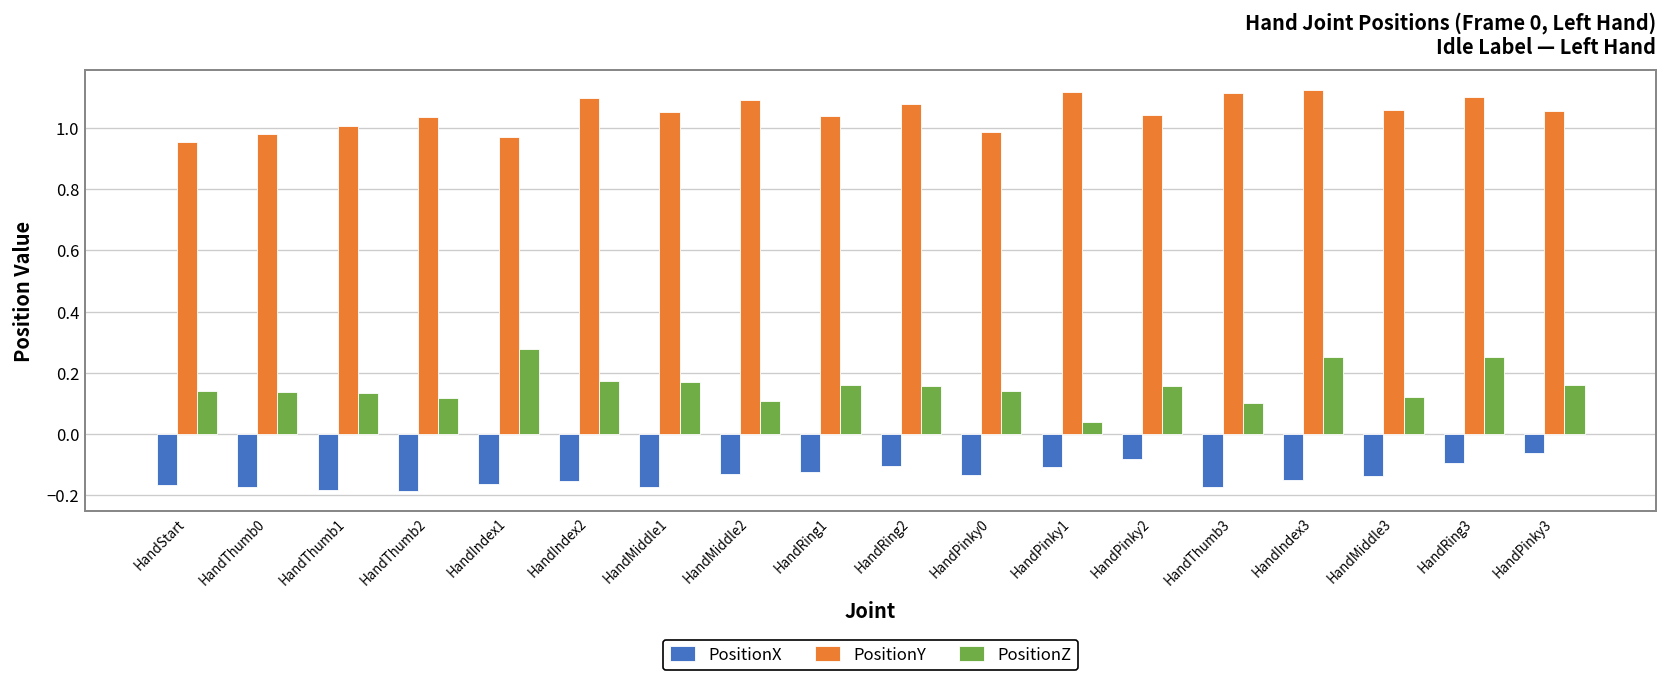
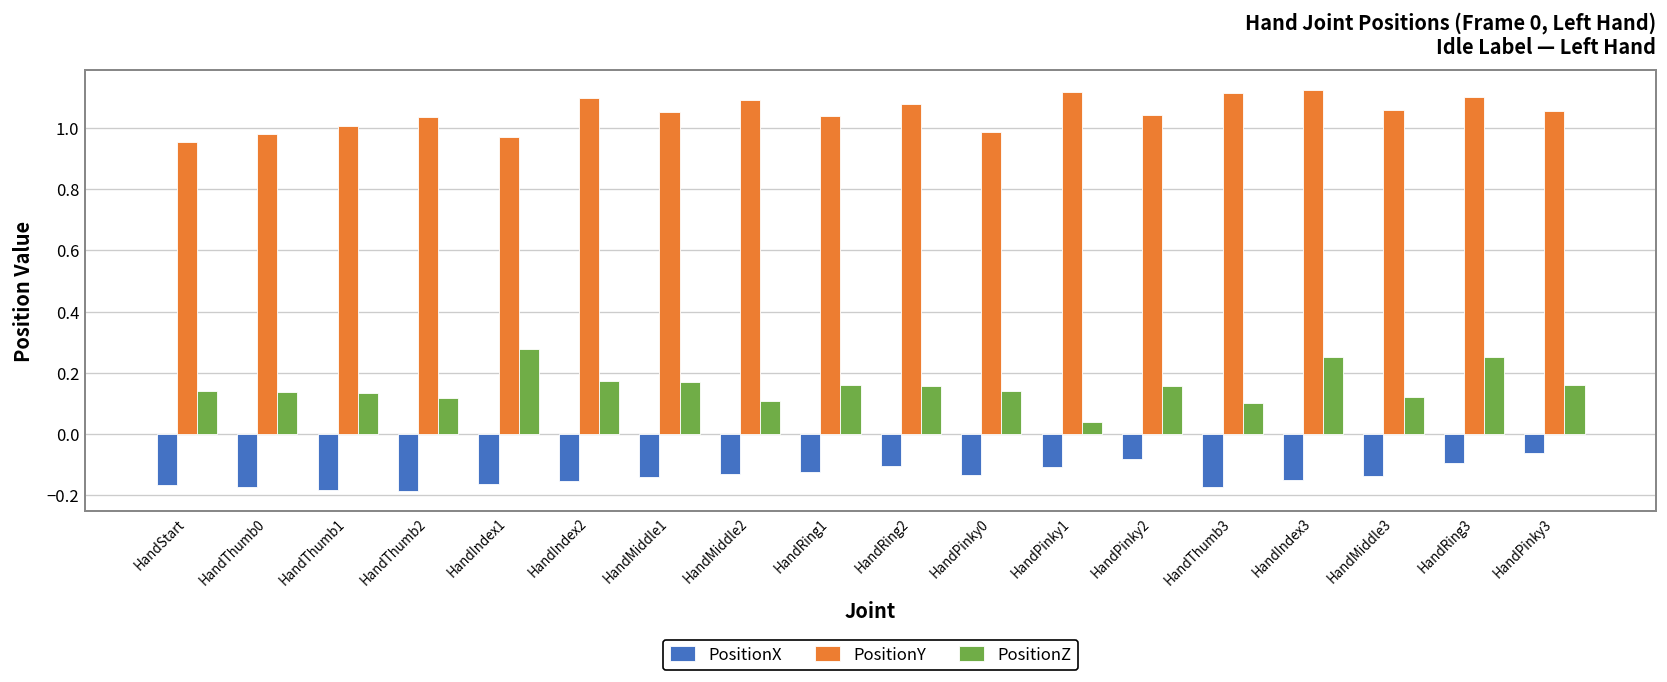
PositionX, HandMiddle1: -0.17 -> -0.14
